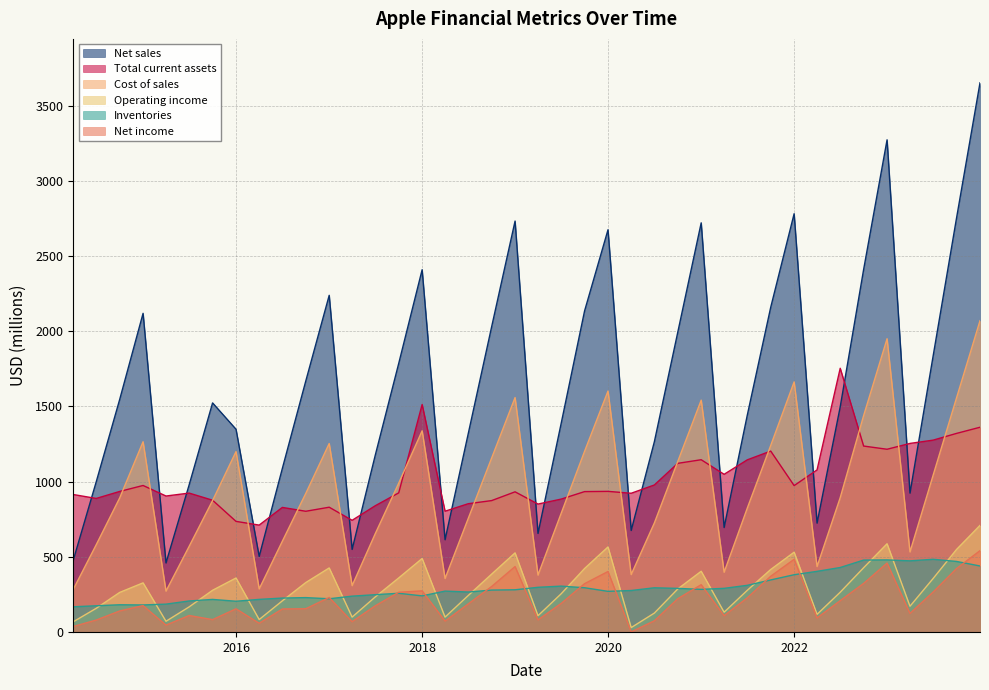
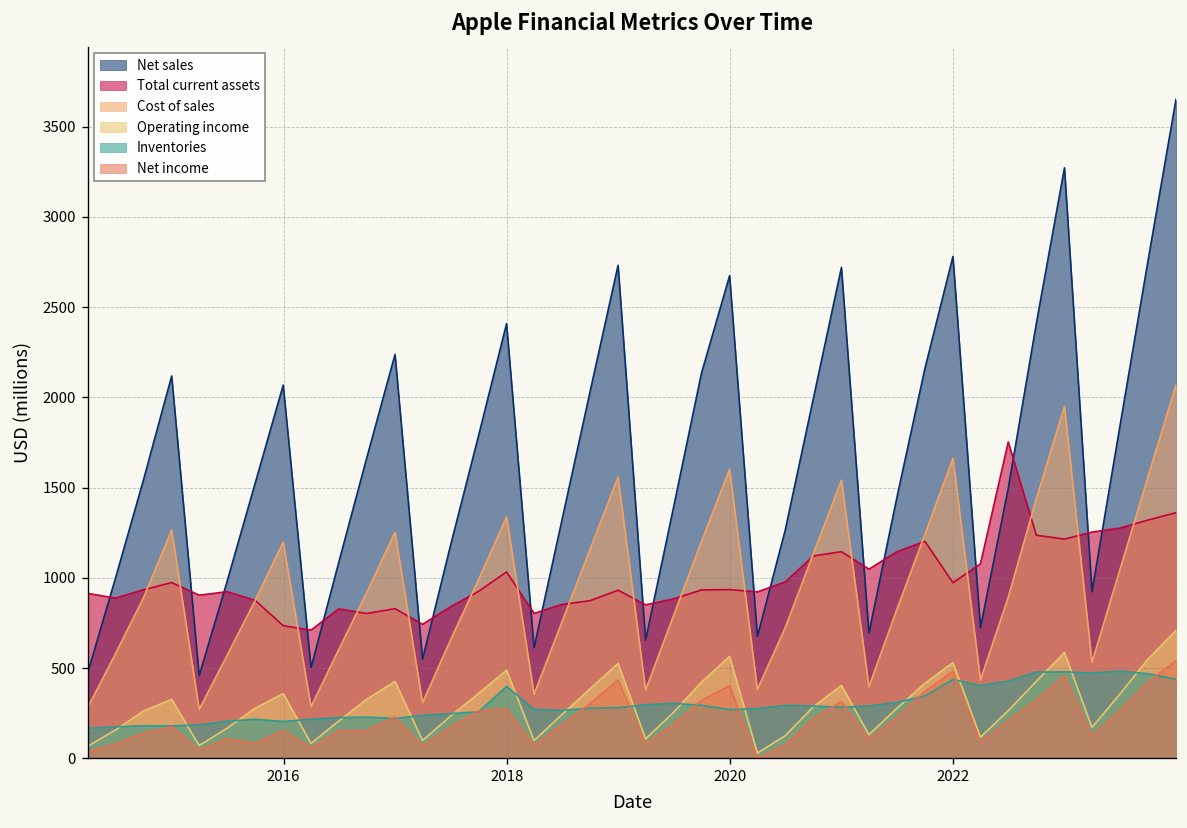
Net sales, 2016: 1350 -> 2070
Total current assets, 2018: 1510 -> 1030
Inventories, 2018: 240 -> 400
Inventories, 2022: 380 -> 440
